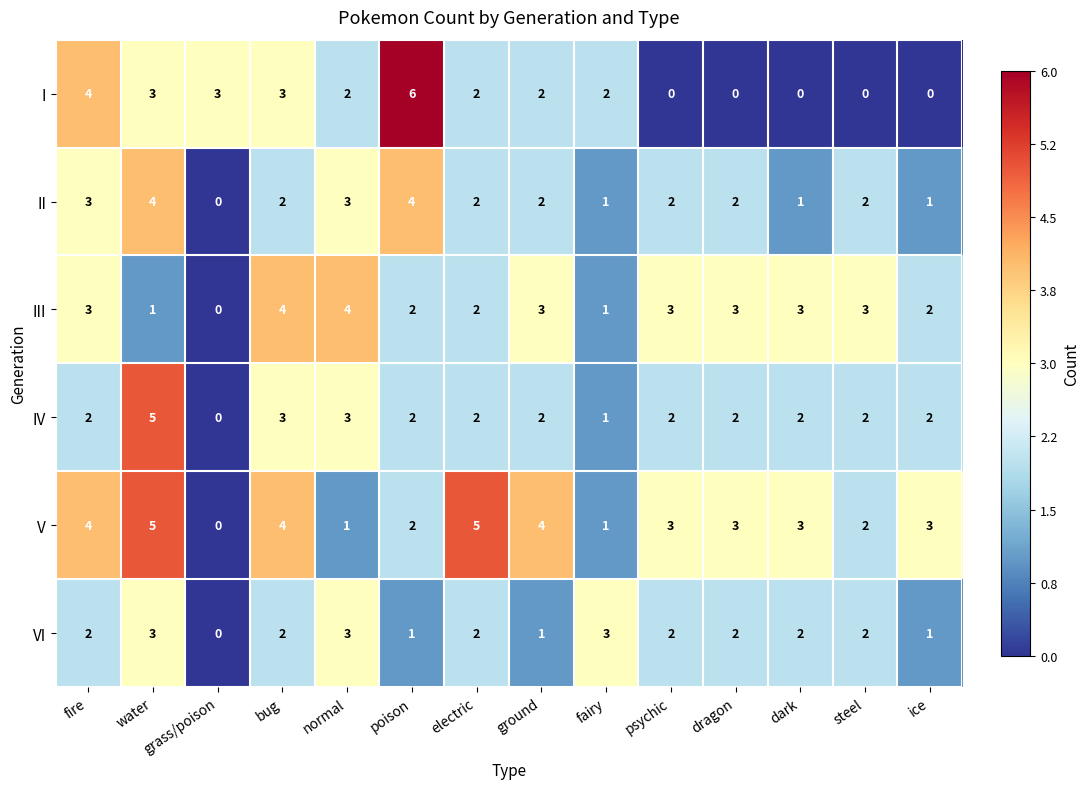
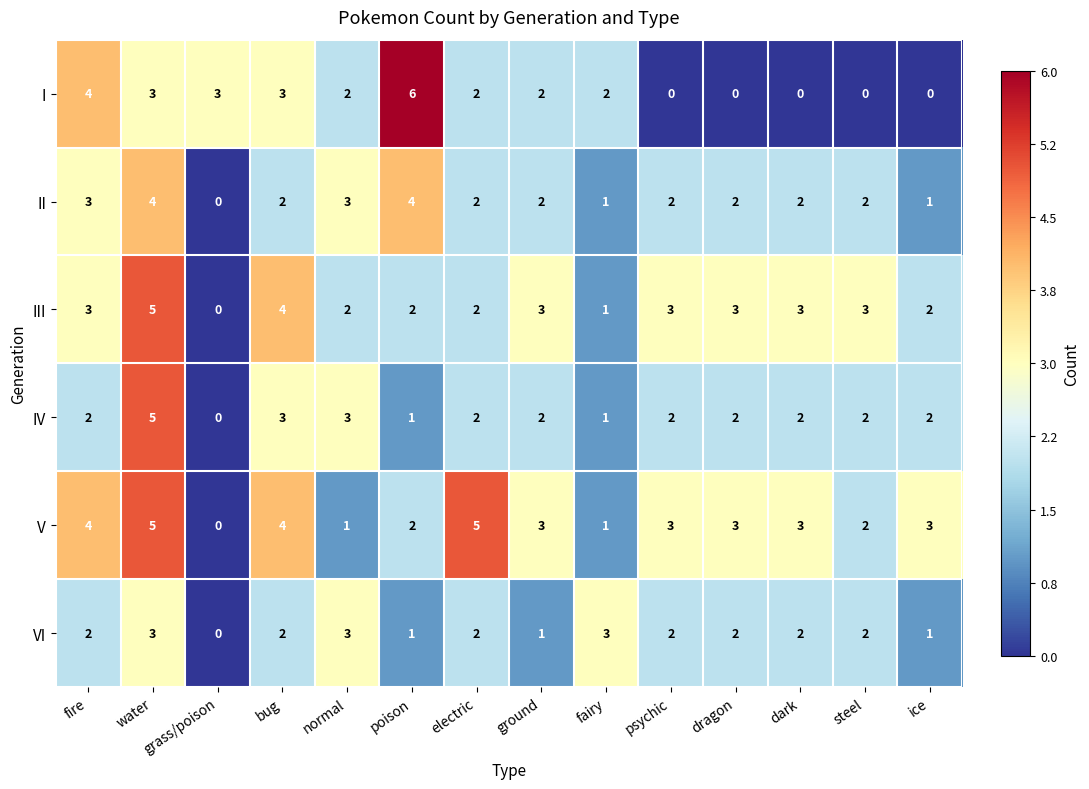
II, dark: 1 -> 2
III, water: 1 -> 5
III, normal: 4 -> 2
IV, poison: 2 -> 1
V, ground: 4 -> 3
